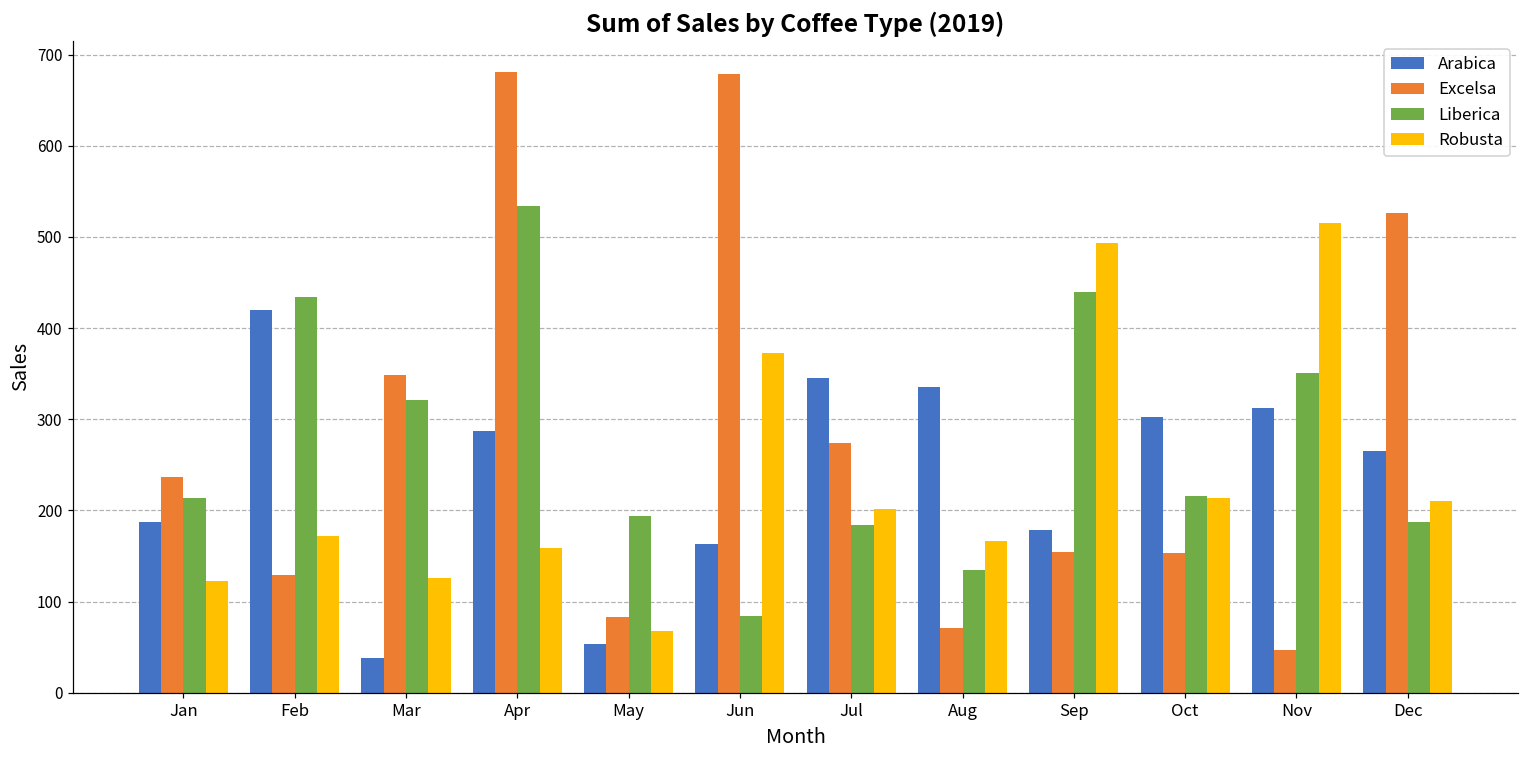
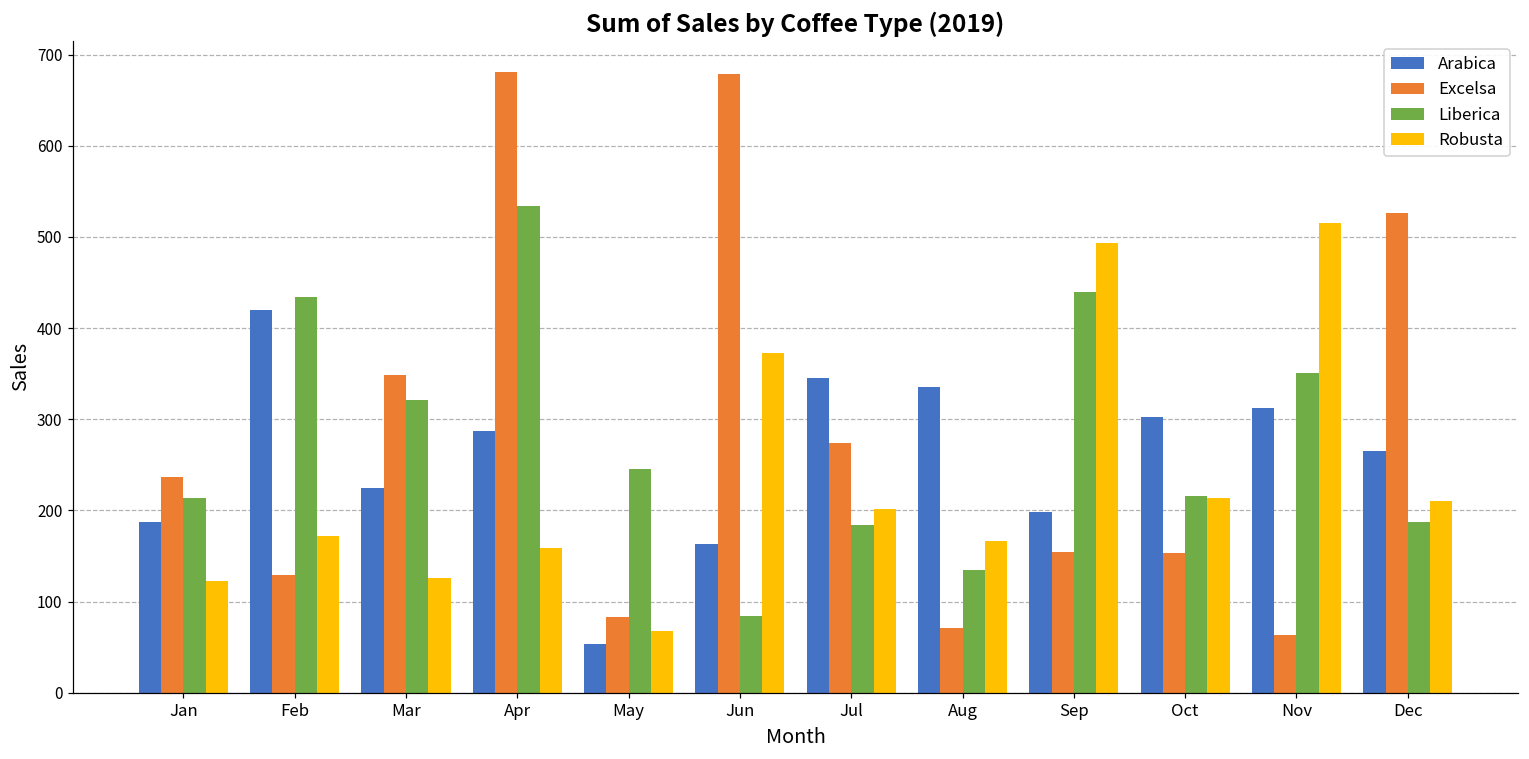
Arabica, Mar: 40 -> 220
Liberica, May: 190 -> 250
Arabica, Sep: 180 -> 200
Excelsa, Nov: 50 -> 60
